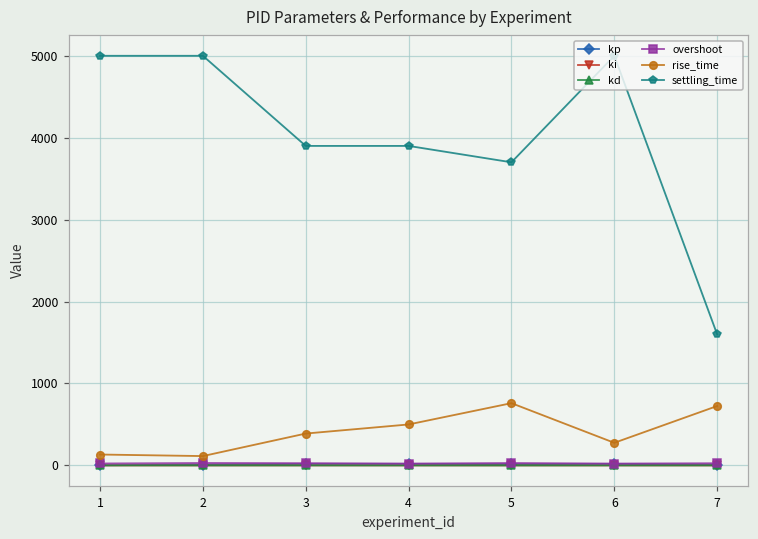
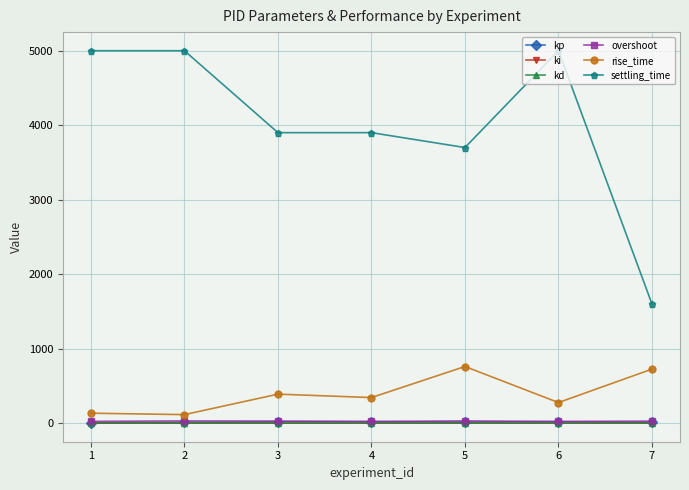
rise_time, 4: 500 -> 300
